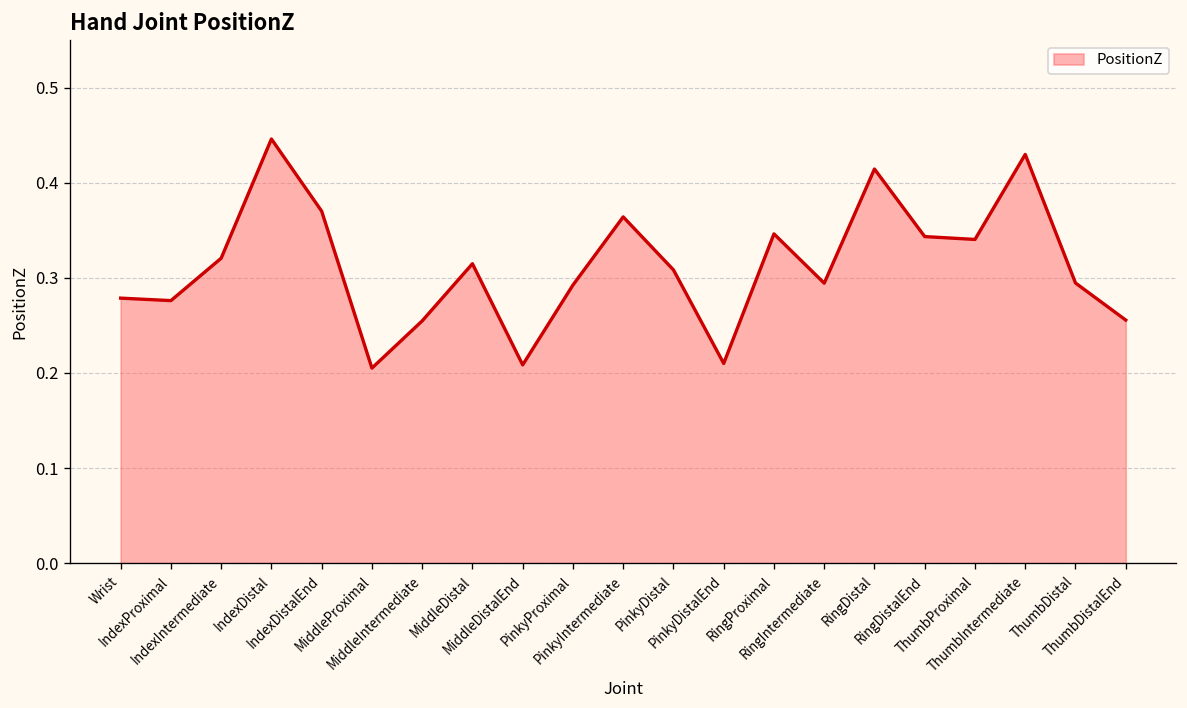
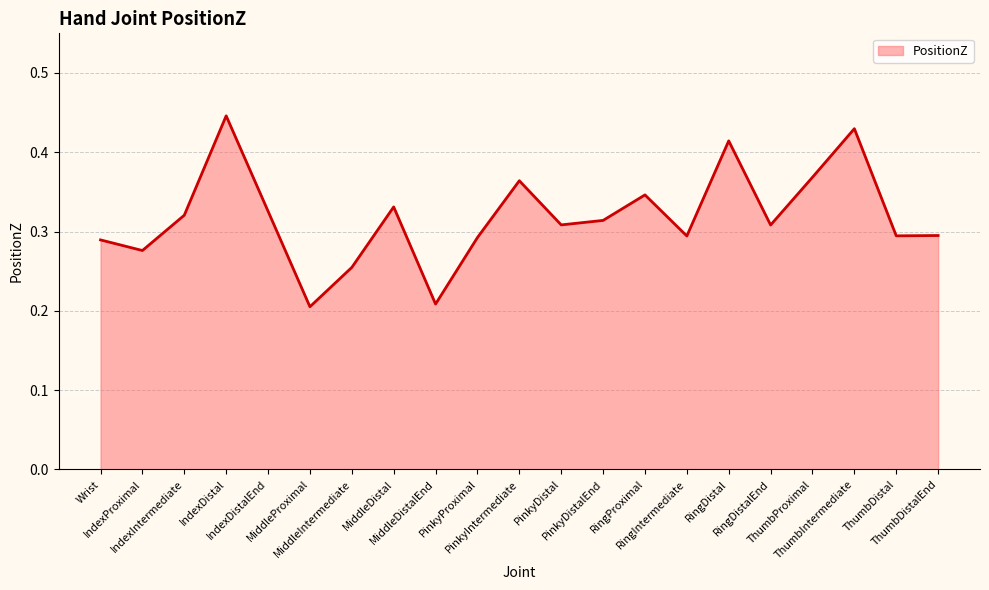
Wrist: 0.28 -> 0.29
IndexDistalEnd: 0.37 -> 0.33
MiddleDistal: 0.31 -> 0.33
PinkyDistalEnd: 0.21 -> 0.31
RingDistalEnd: 0.34 -> 0.31
ThumbProximal: 0.34 -> 0.37
ThumbDistalEnd: 0.26 -> 0.29
